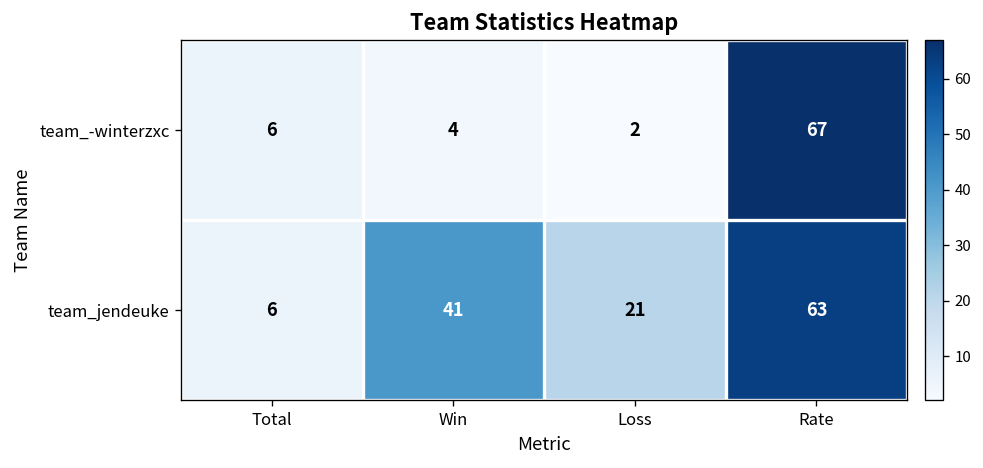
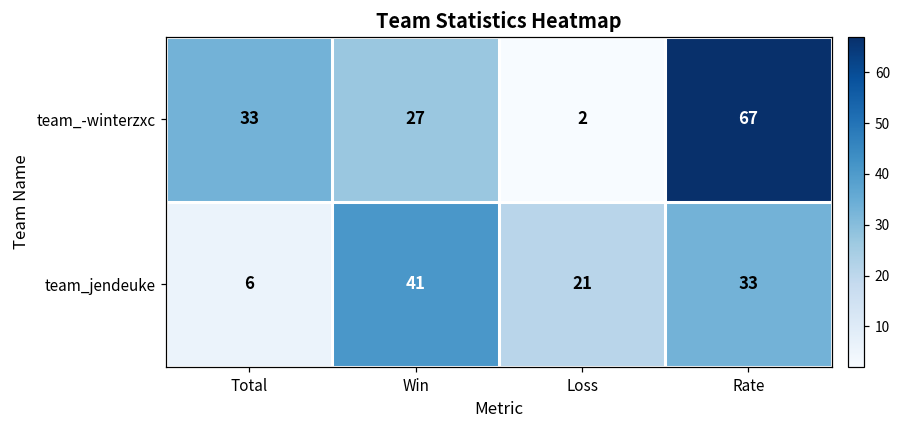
team_-winterzxc, Total: 6 -> 33
team_-winterzxc, Win: 4 -> 27
team_jendeuke, Rate: 63 -> 33
